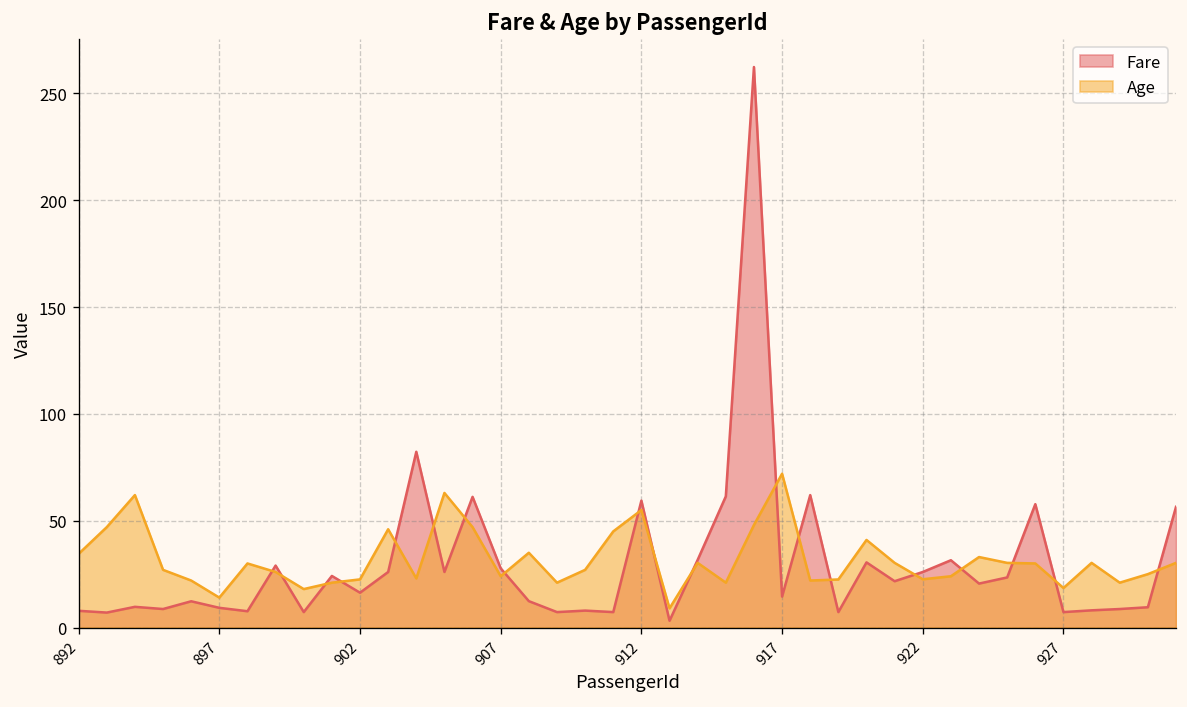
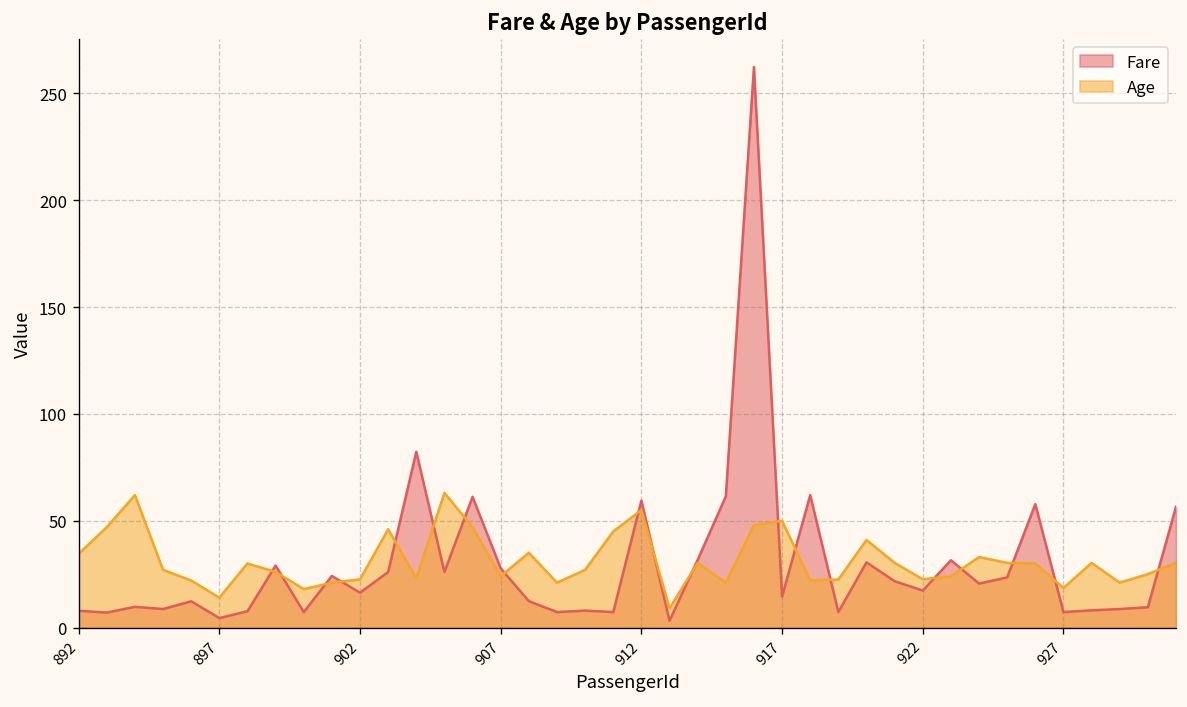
Fare, 897: 9 -> 4
Age, 917: 72 -> 50
Fare, 922: 26 -> 17
